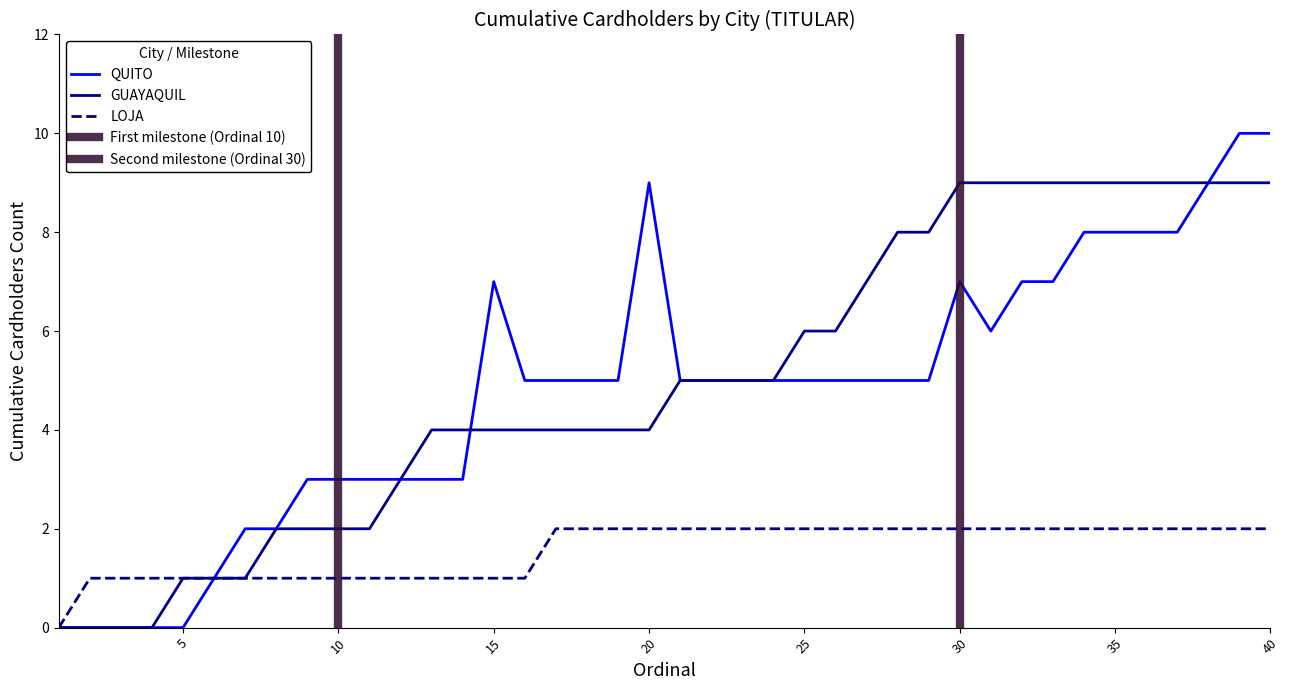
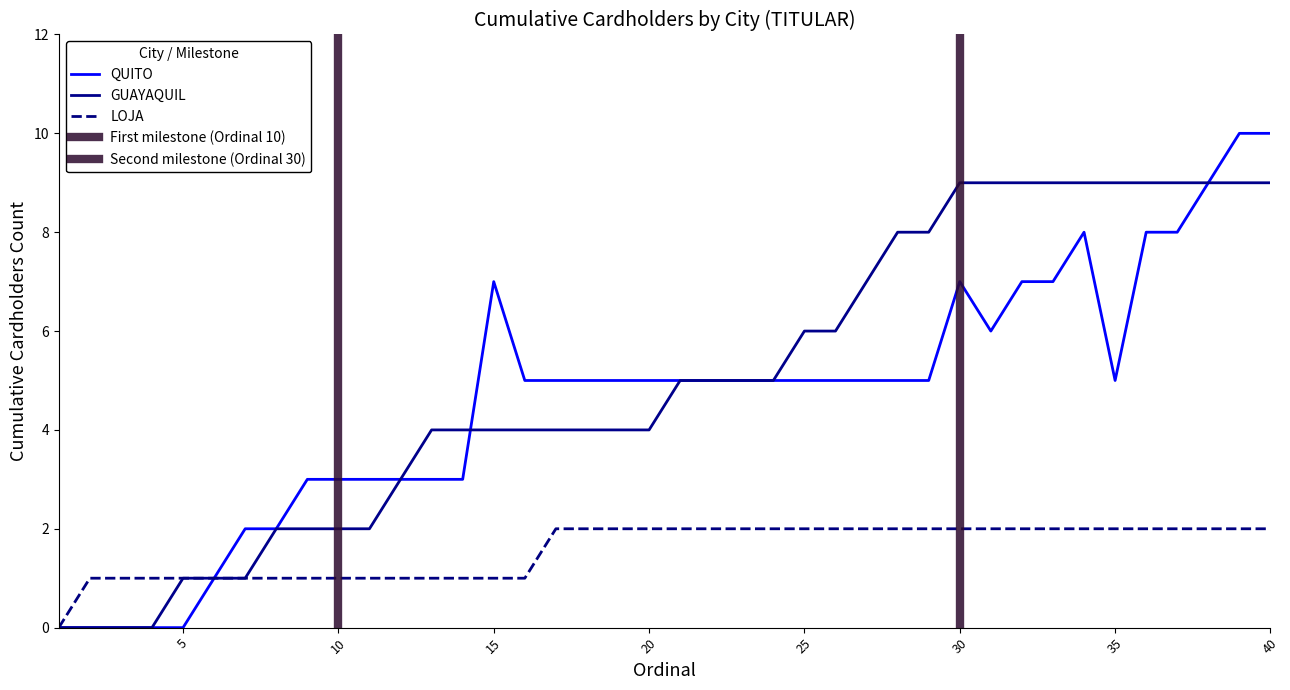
QUITO, 20: 9 -> 5
QUITO, 35: 8 -> 5
